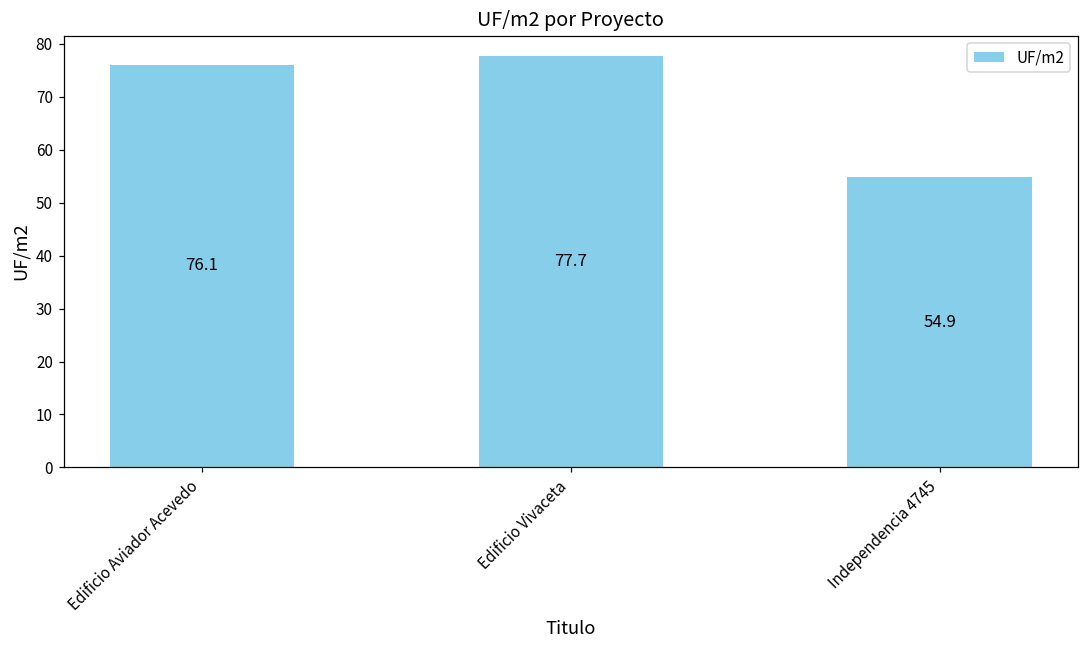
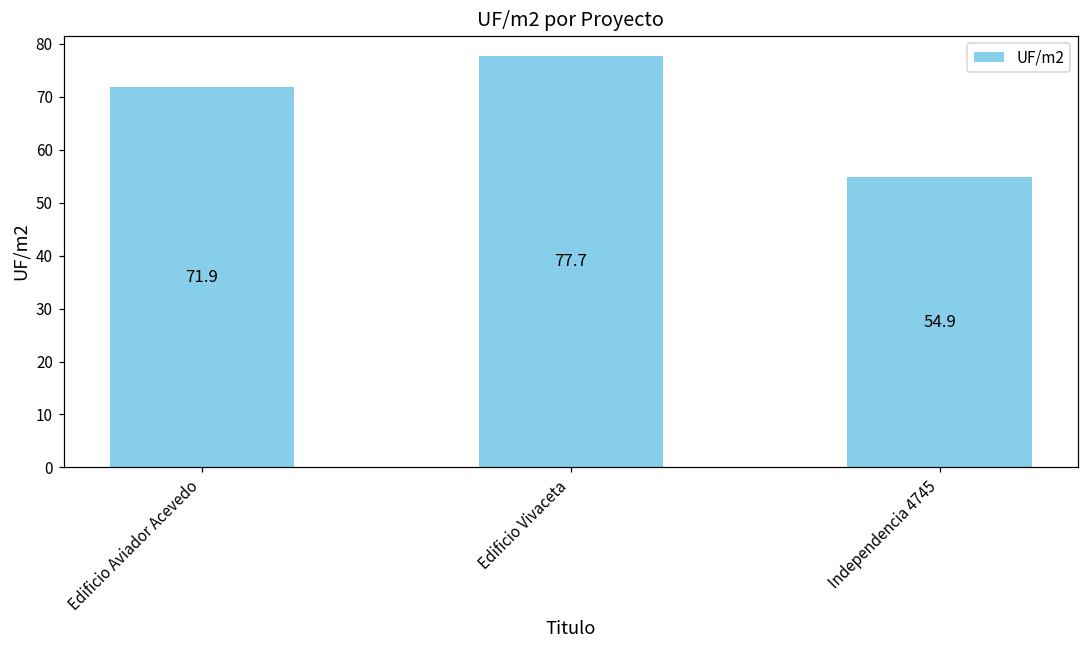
Edificio Aviador Acevedo: 76.1 -> 71.9
